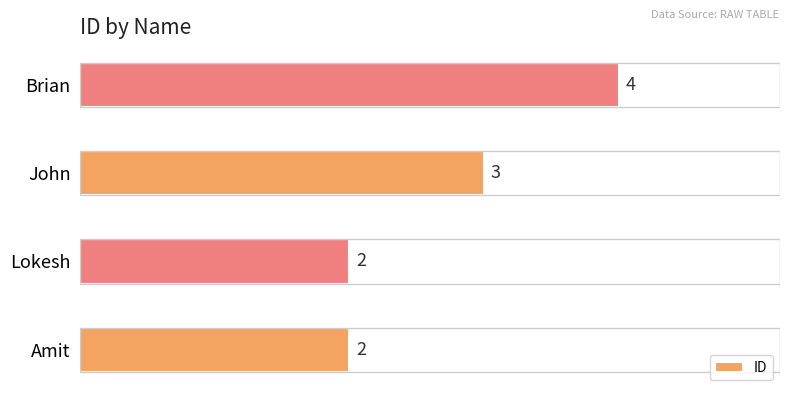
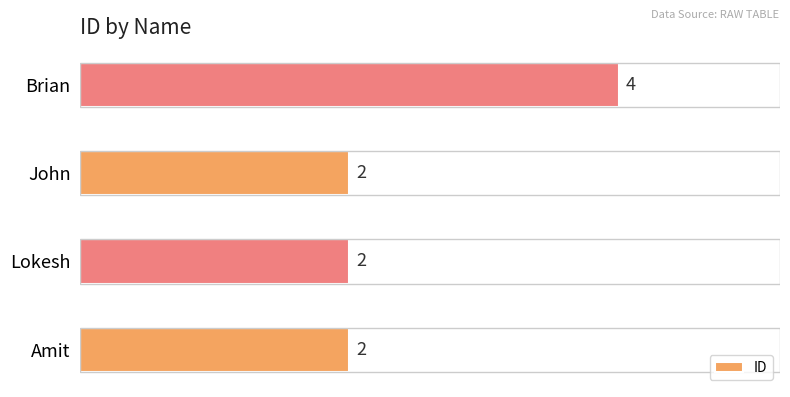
John: 3 -> 2
